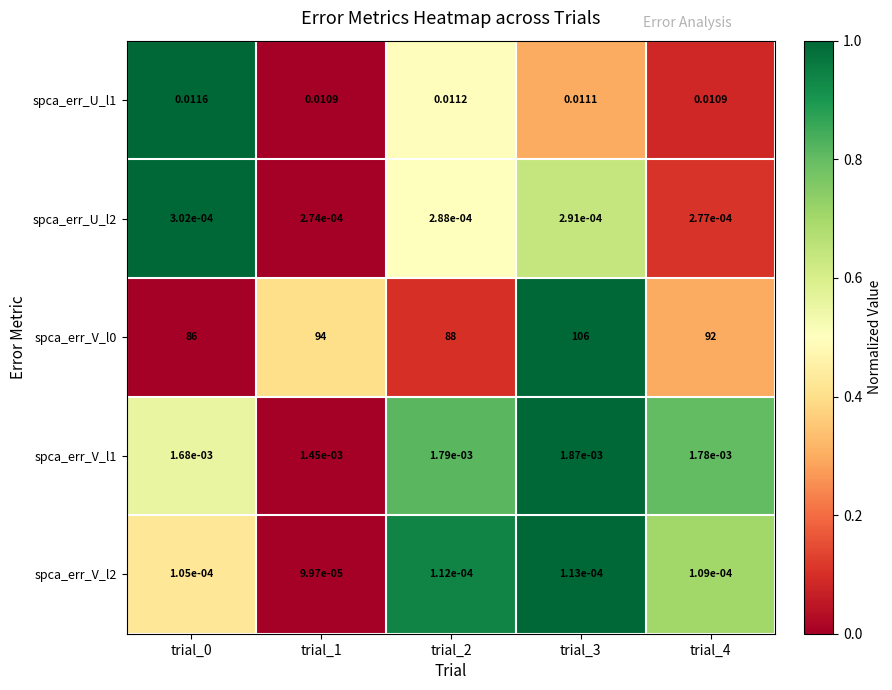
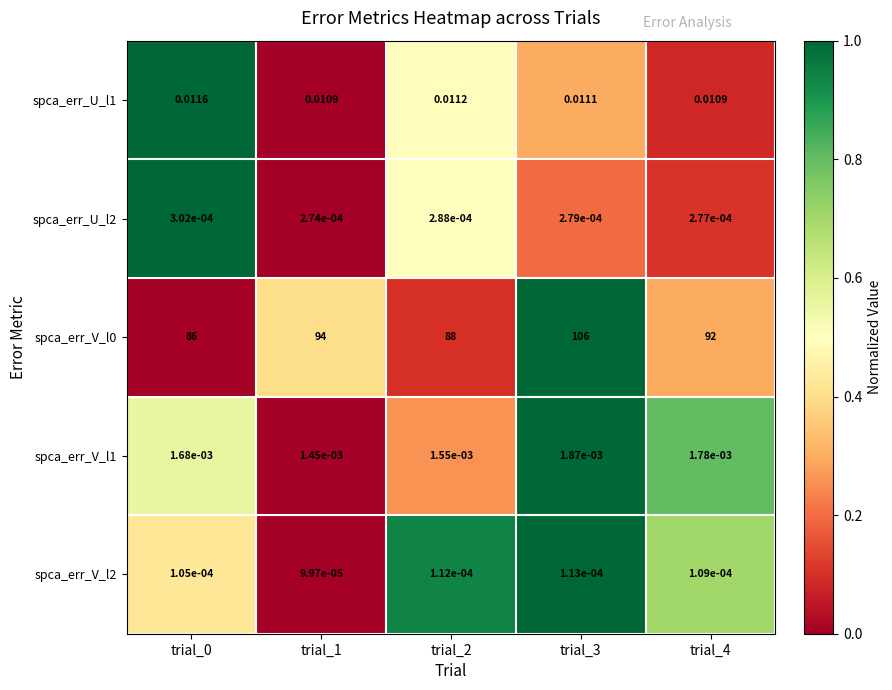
spca_err_U_l2, trial_3: 2.91e-04 -> 2.79e-04
spca_err_V_l1, trial_2: 1.79e-03 -> 1.55e-03
